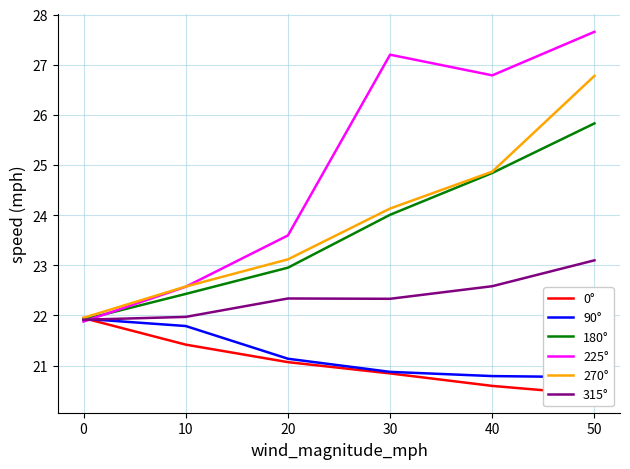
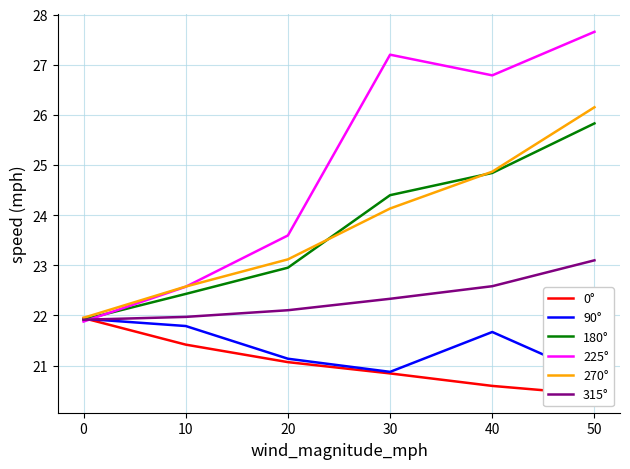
315°, 20: 22.3 -> 22.1
180°, 30: 24.0 -> 24.4
90°, 40: 20.8 -> 21.7
270°, 50: 26.8 -> 26.2
